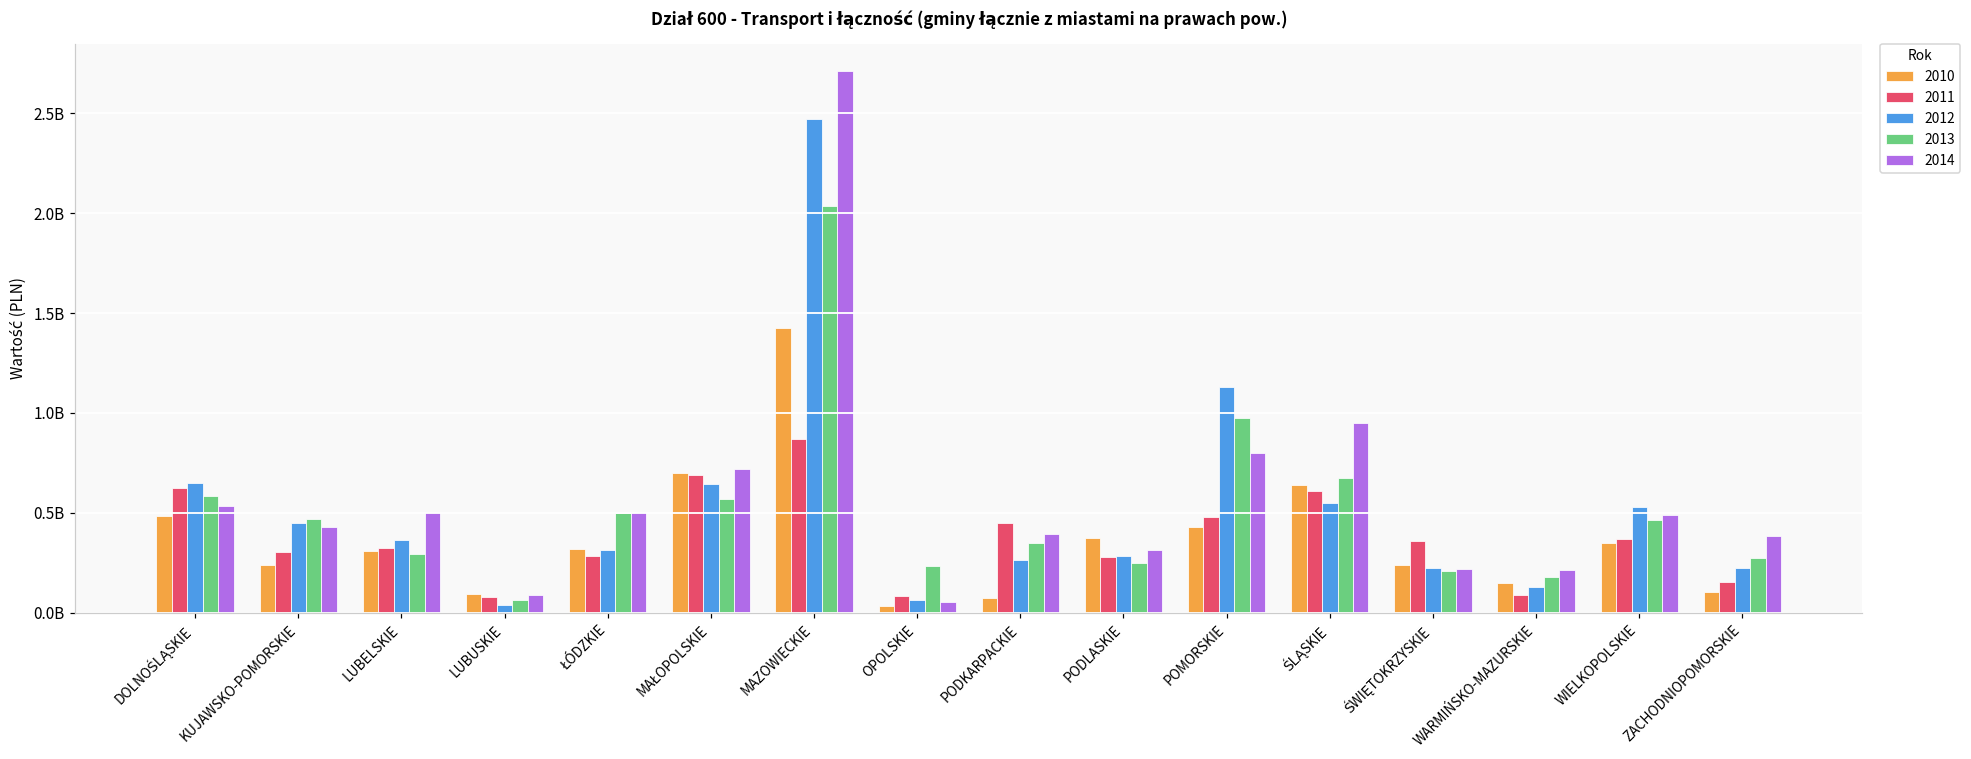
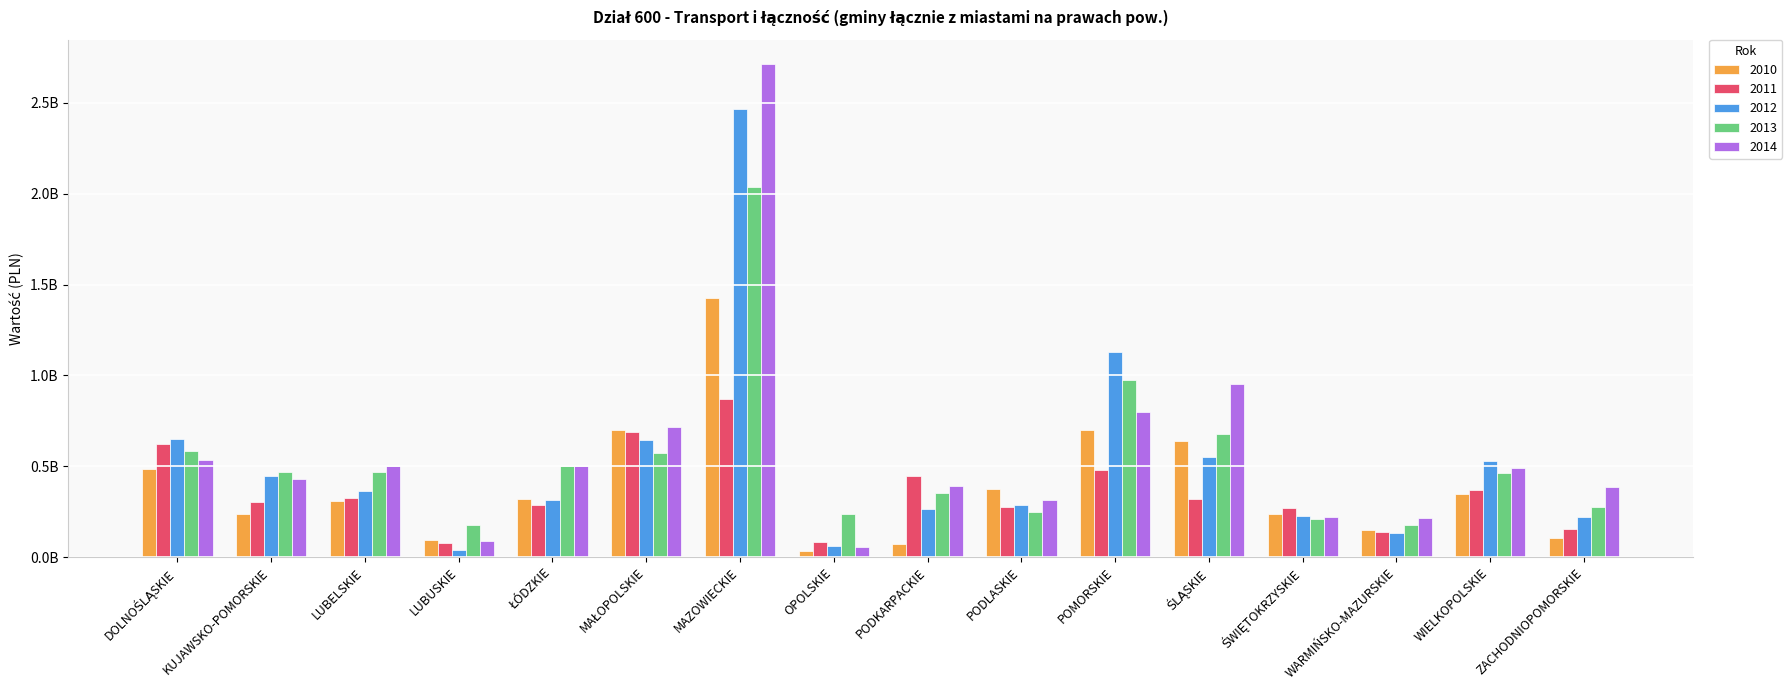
2013, LUBELSKIE: 290000000 -> 470000000
2013, LUBUSKIE: 70000000 -> 180000000
2010, POMORSKIE: 430000000 -> 700000000
2011, ŚLĄSKIE: 610000000 -> 320000000
2011, ŚWIĘTOKRZYSKIE: 360000000 -> 270000000
2011, WARMIŃSKO-MAZURSKIE: 90000000 -> 140000000
